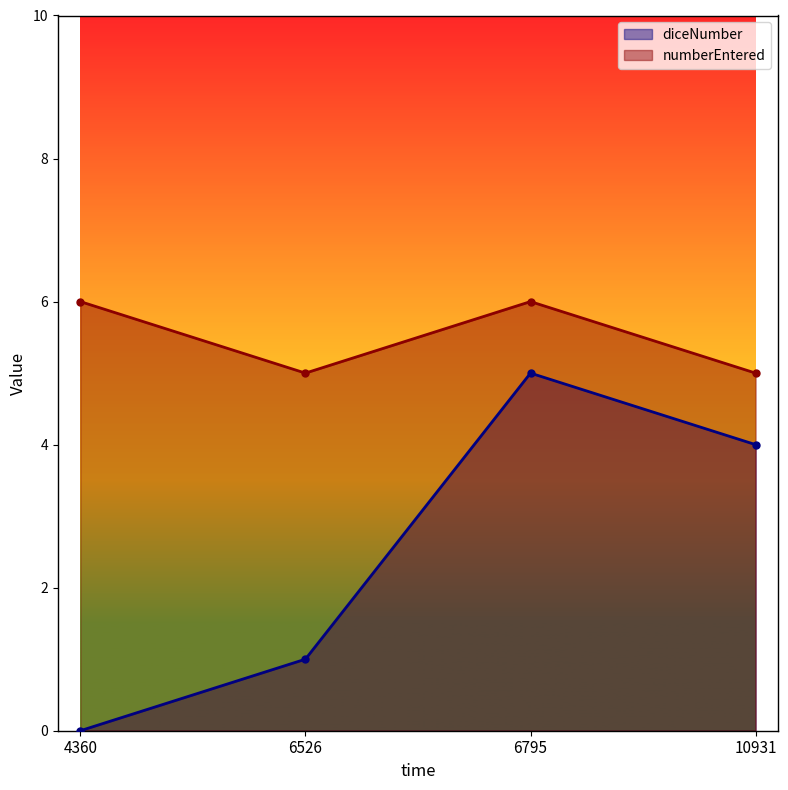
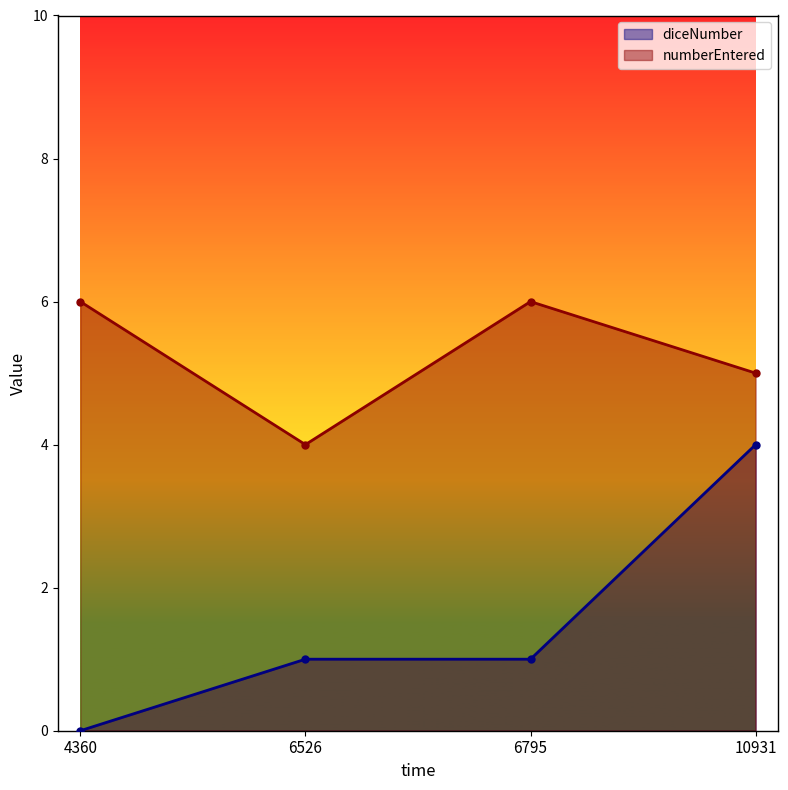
numberEntered, 6526: 5 -> 4
diceNumber, 6795: 5 -> 1
